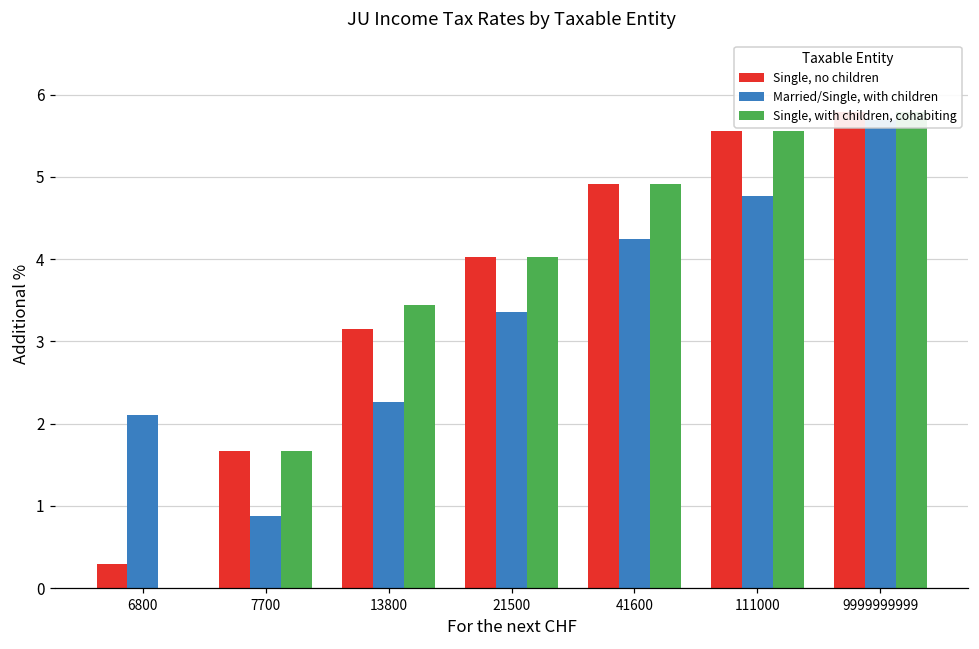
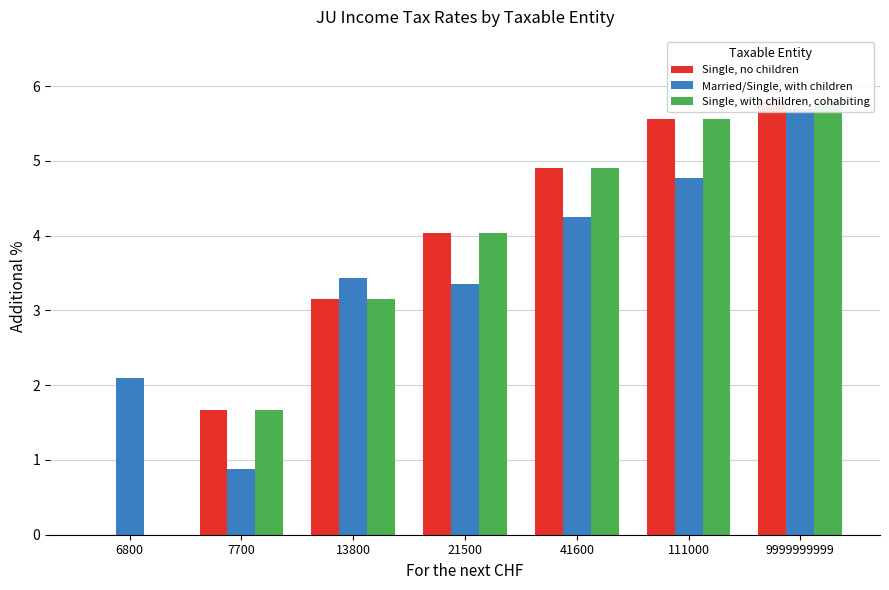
Single, no children, 6800: 0.3 -> 0.0
Married/Single, with children, 13800: 2.3 -> 3.4
Single, with children, cohabiting, 13800: 3.4 -> 3.1
